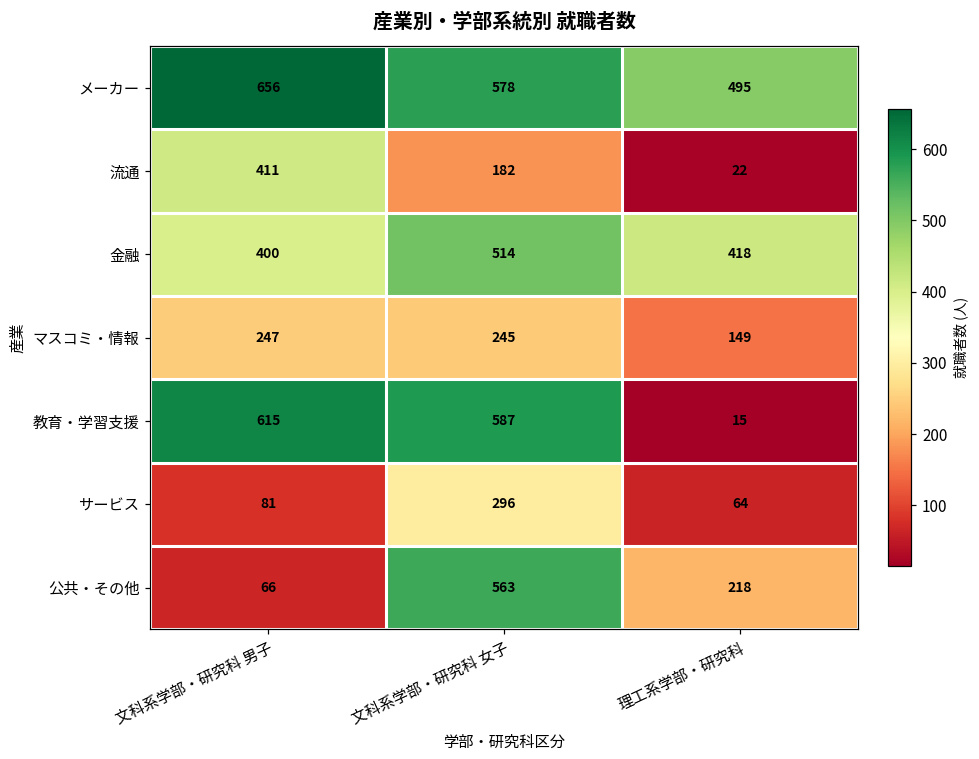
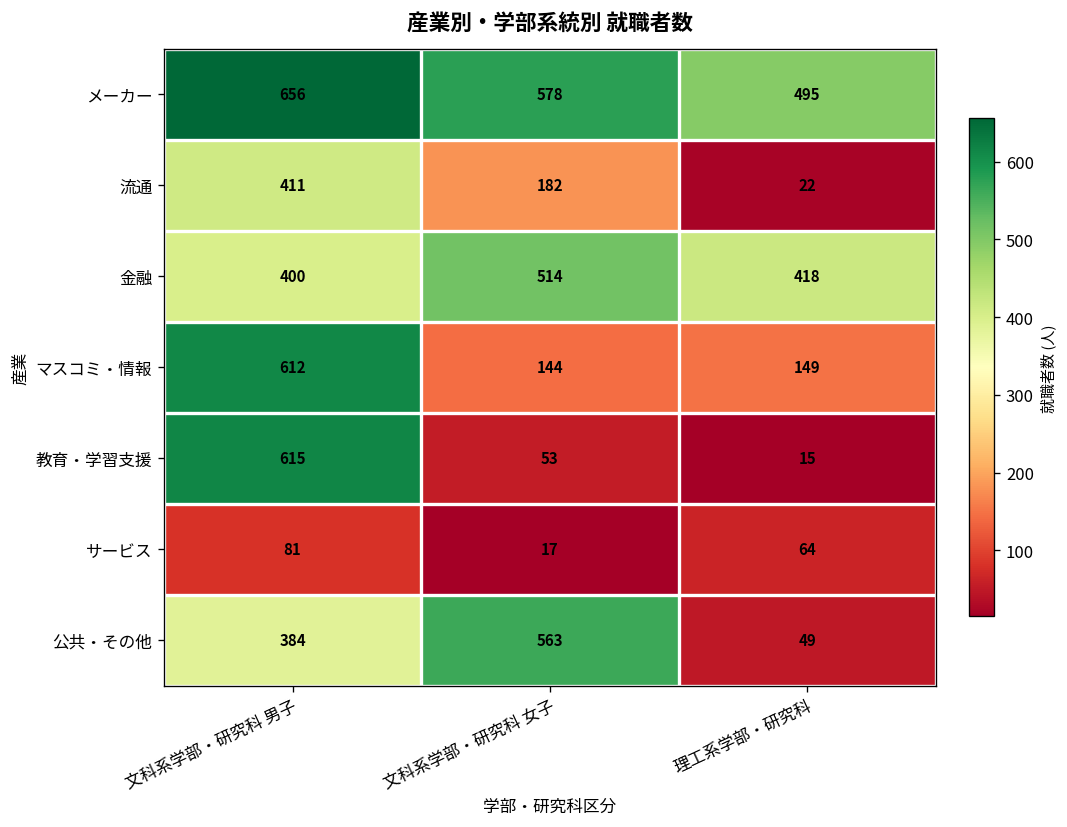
マスコミ・情報, 文科系学部・研究科 男子: 247 -> 612
マスコミ・情報, 文科系学部・研究科 女子: 245 -> 144
教育・学習支援, 文科系学部・研究科 女子: 587 -> 53
サービス, 文科系学部・研究科 女子: 296 -> 17
公共・その他, 文科系学部・研究科 男子: 66 -> 384
公共・その他, 理工系学部・研究科: 218 -> 49
